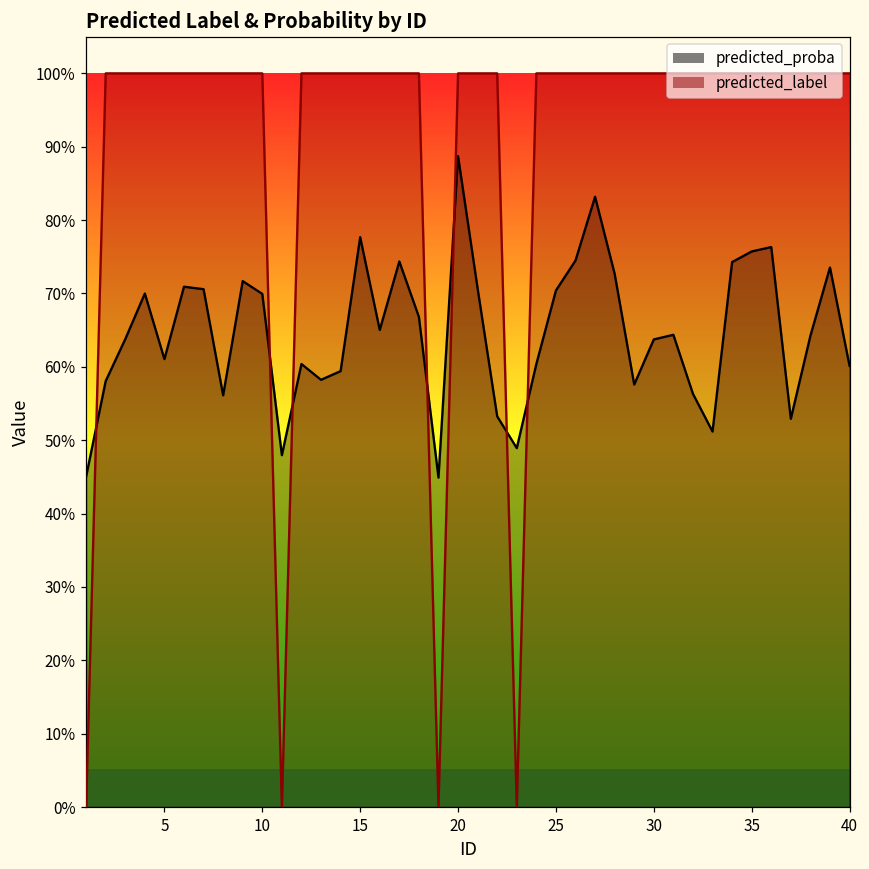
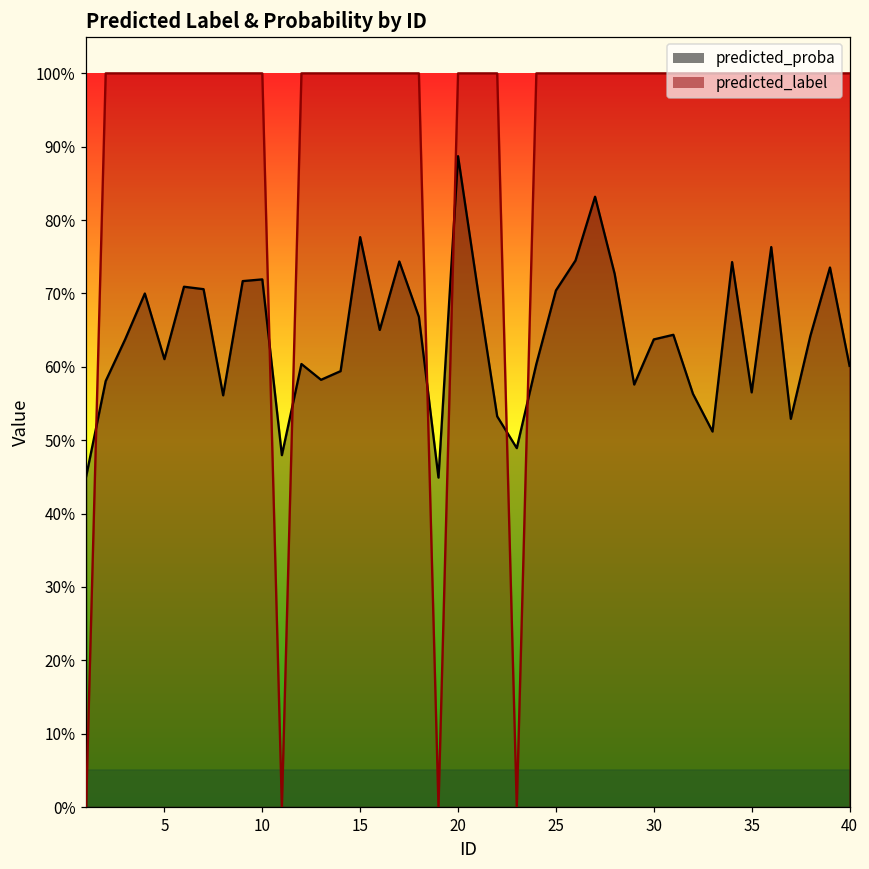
predicted_proba, 10: 70% -> 72%
predicted_proba, 35: 76% -> 57%
